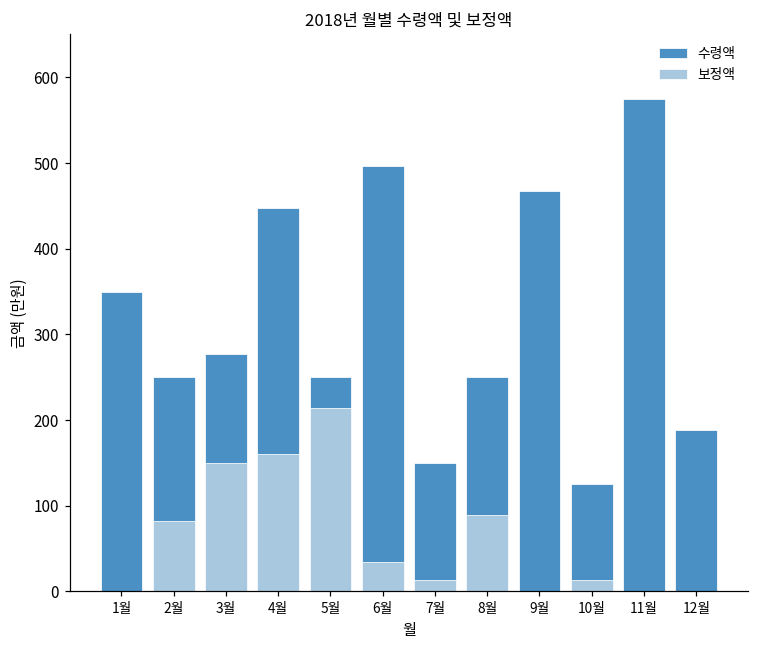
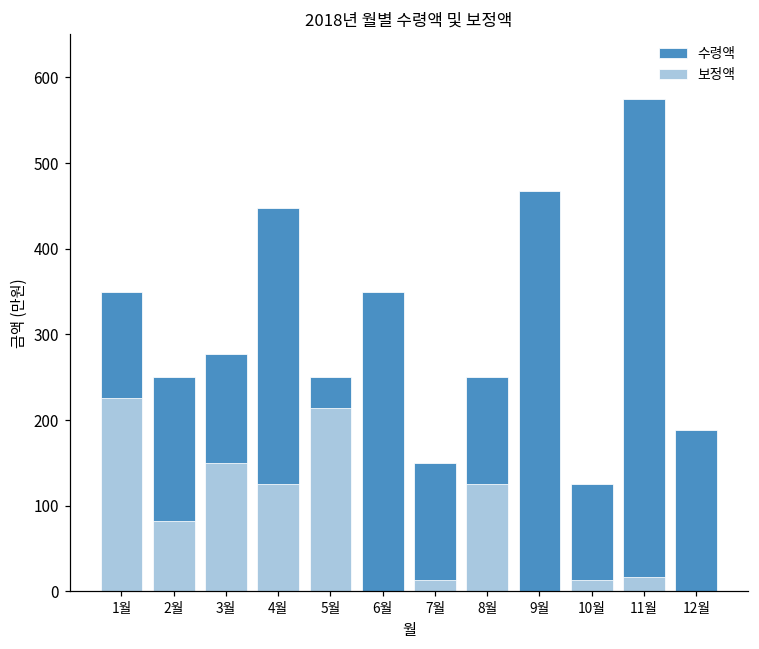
보정액, 1월: 0 -> 230
보정액, 4월: 160 -> 130
수령액, 6월: 500 -> 350
보정액, 6월: 40 -> 0
보정액, 8월: 90 -> 130
보정액, 11월: 0 -> 20
